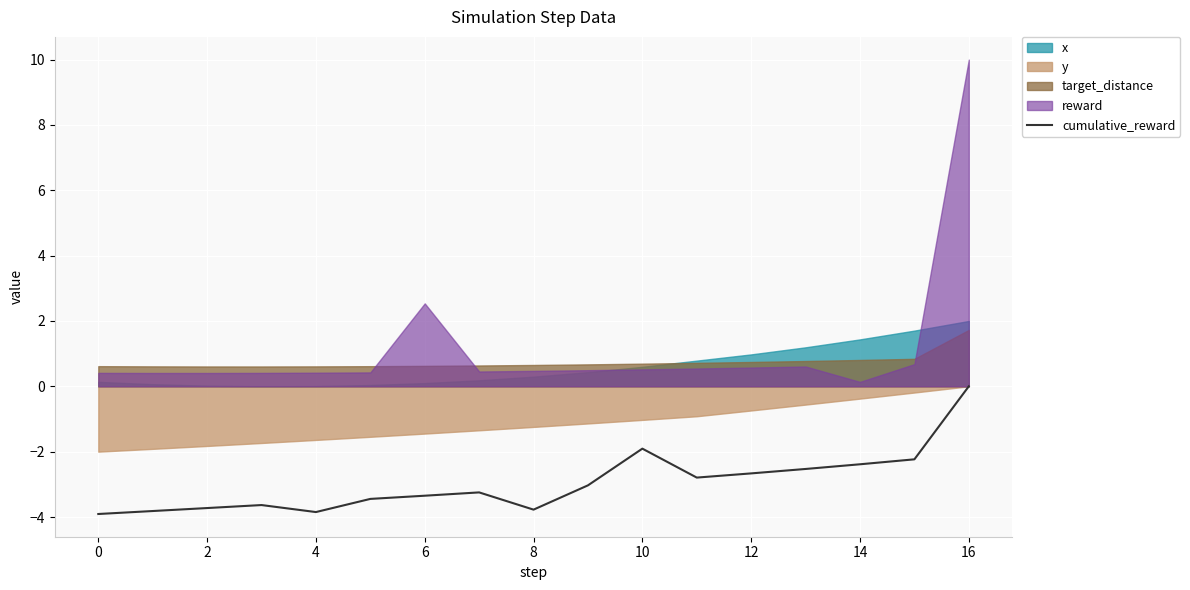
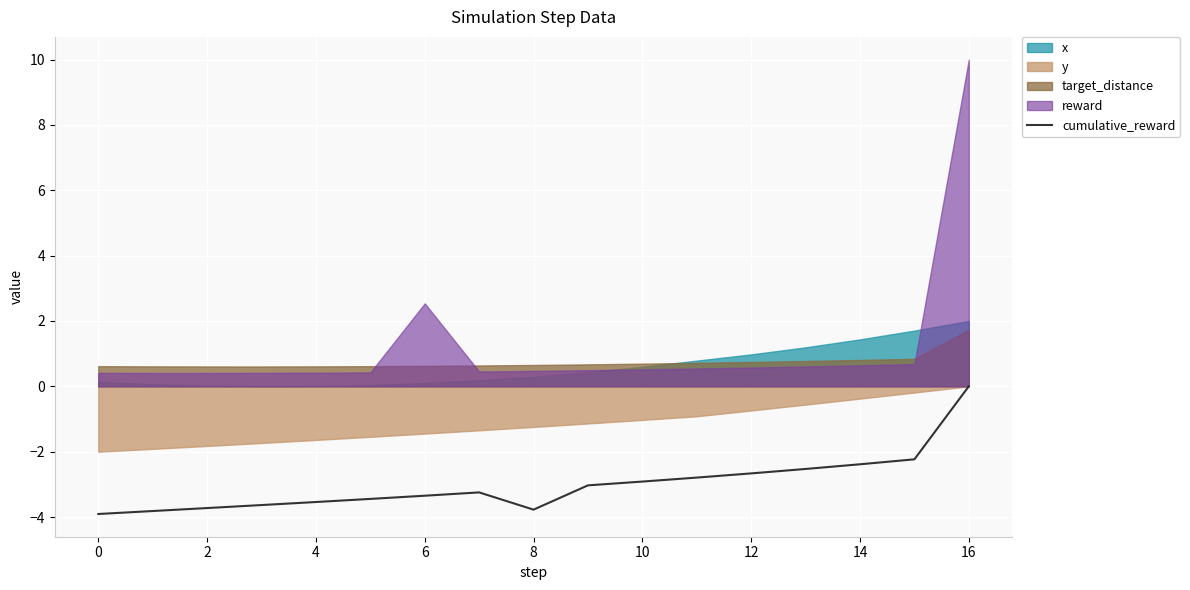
cumulative_reward, 4: -3.8 -> -3.5
cumulative_reward, 10: -1.9 -> -2.9
reward, 14: 0.1 -> 0.6
